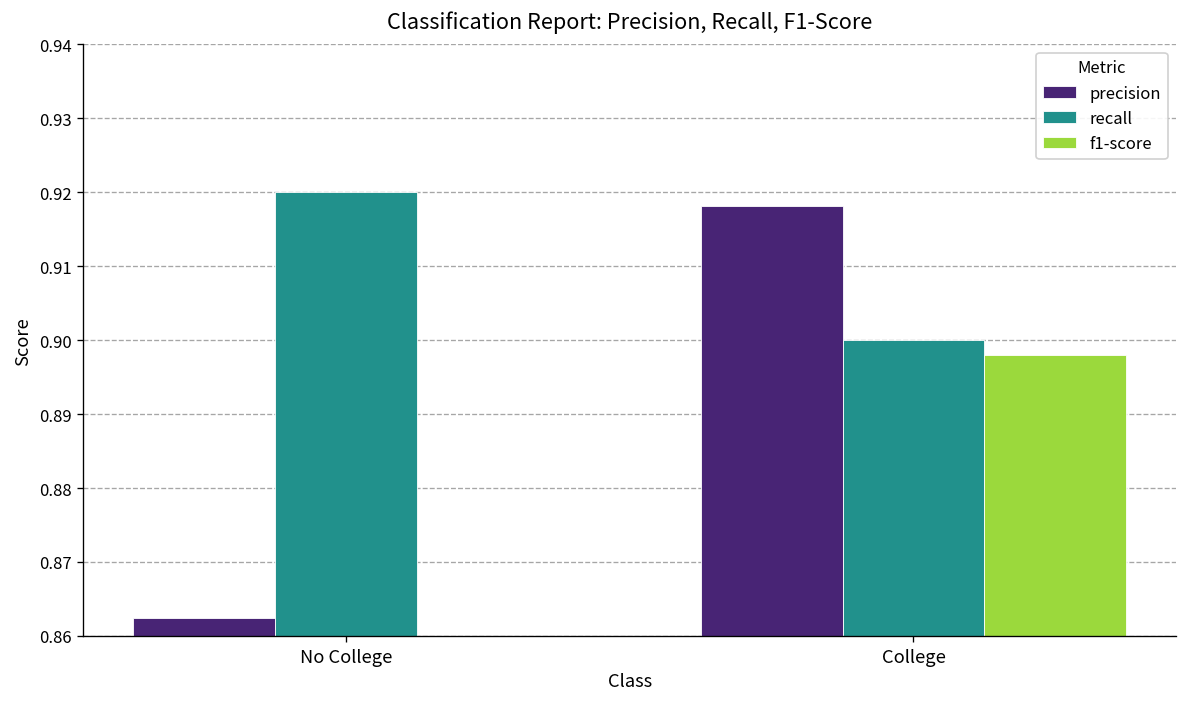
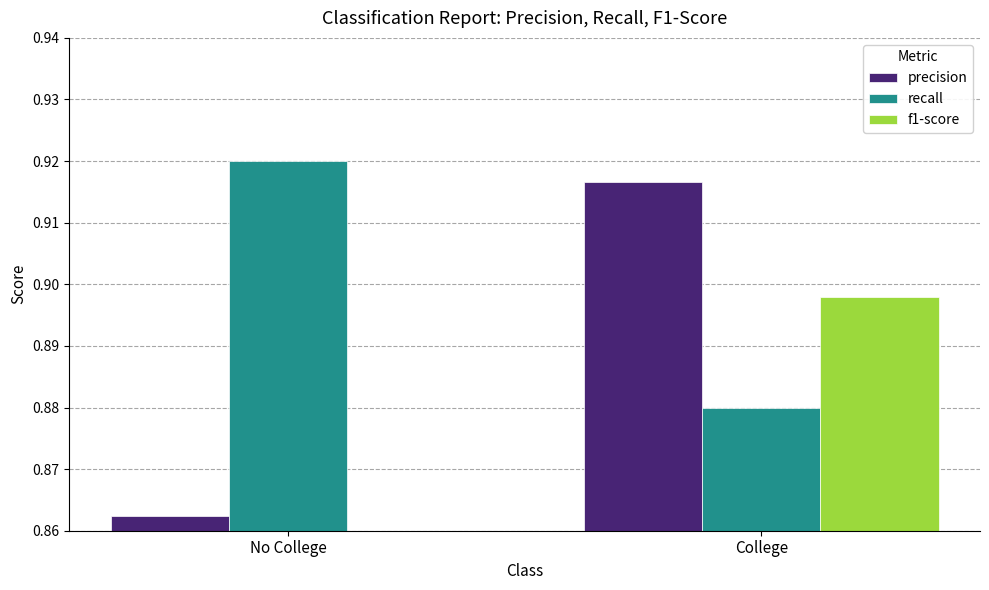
precision, College: 0.918 -> 0.917
recall, College: 0.90 -> 0.88
